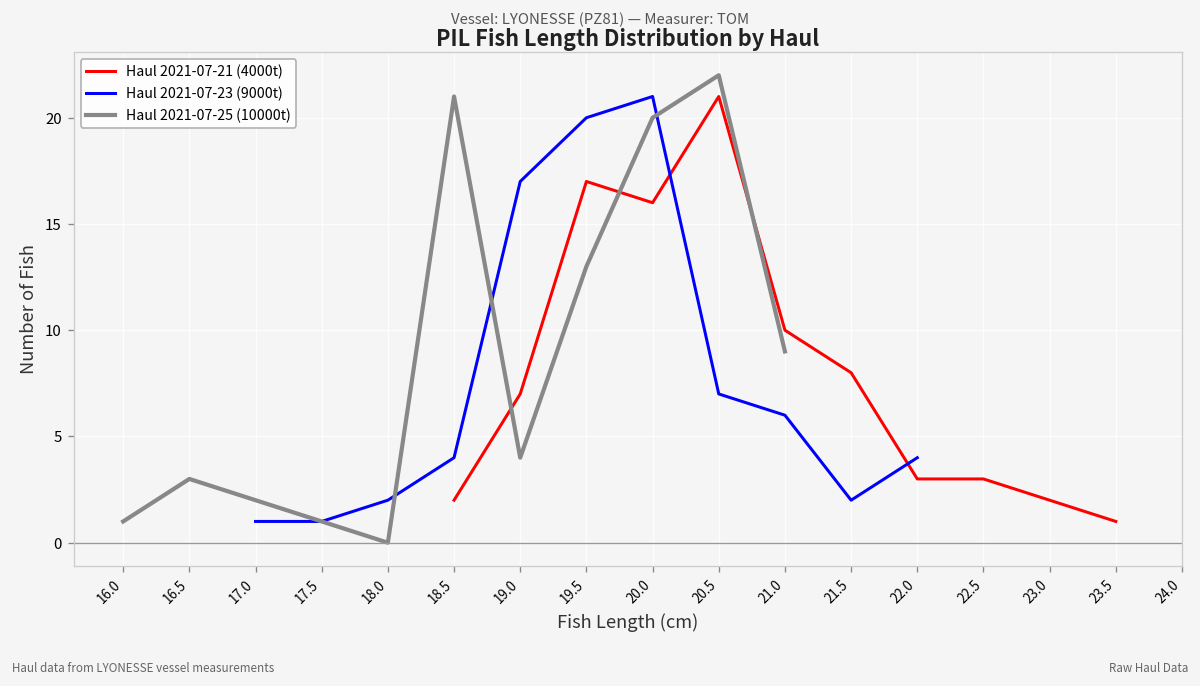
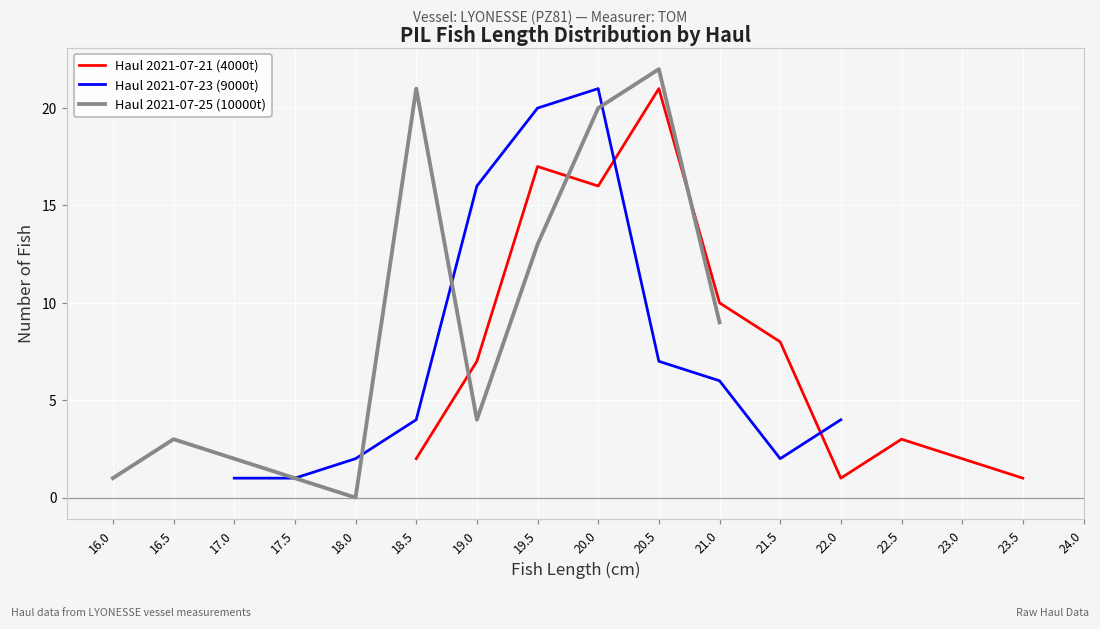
Haul 2021-07-23 (9000t), 19.0: 17 -> 16
Haul 2021-07-21 (4000t), 22.0: 3 -> 1
